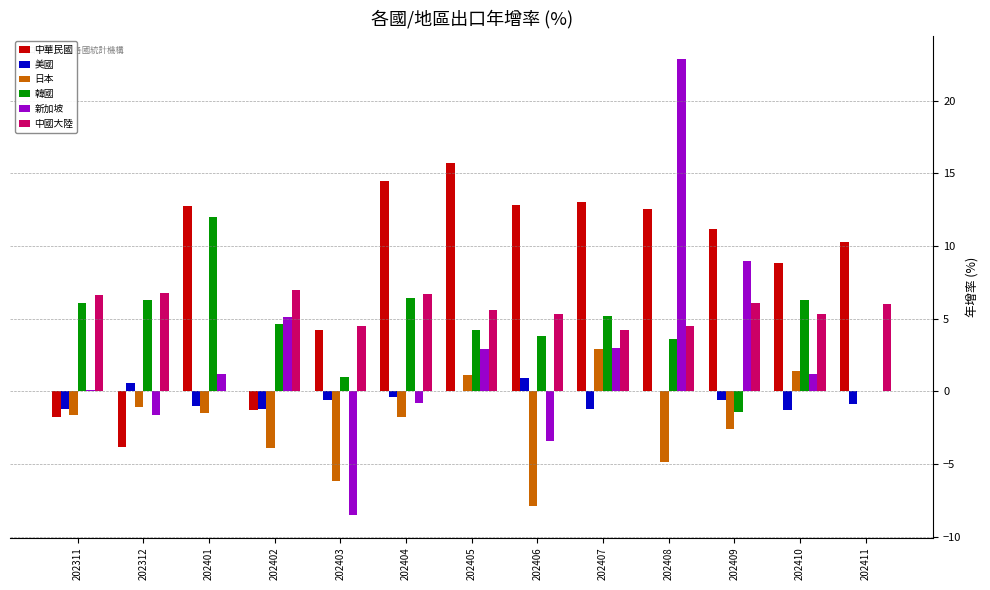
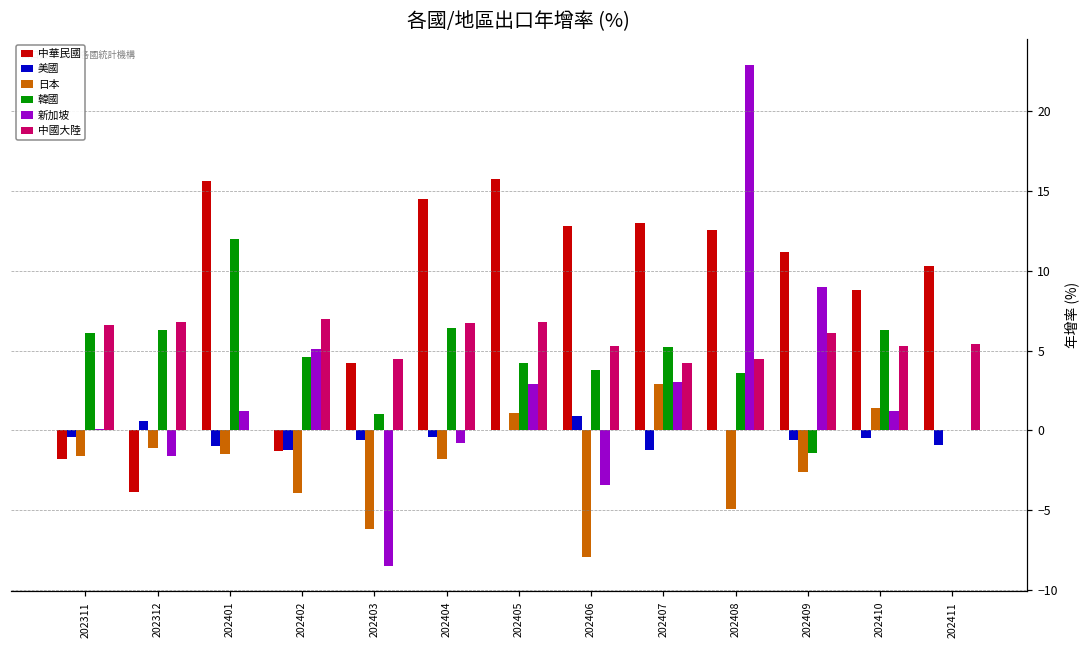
美國, 202311: -1.2 -> -0.4
中華民國, 202401: 12.8 -> 15.6
中國大陸, 202405: 5.6 -> 6.8
美國, 202410: -1.3 -> -0.5
中國大陸, 202411: 6.0 -> 5.4
